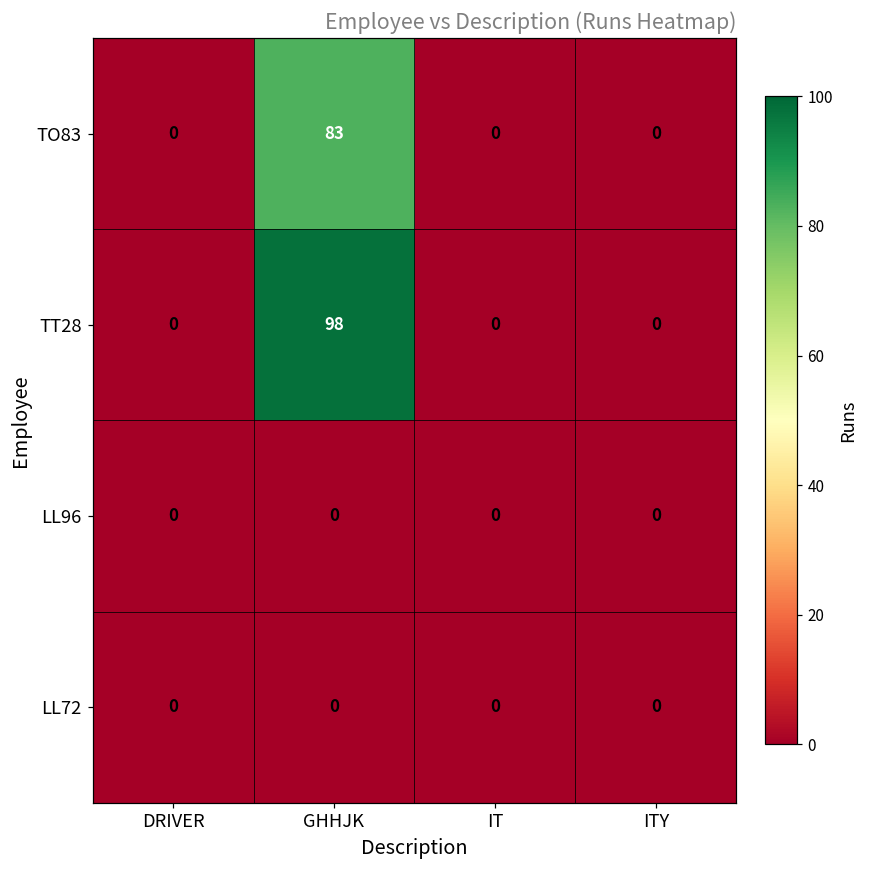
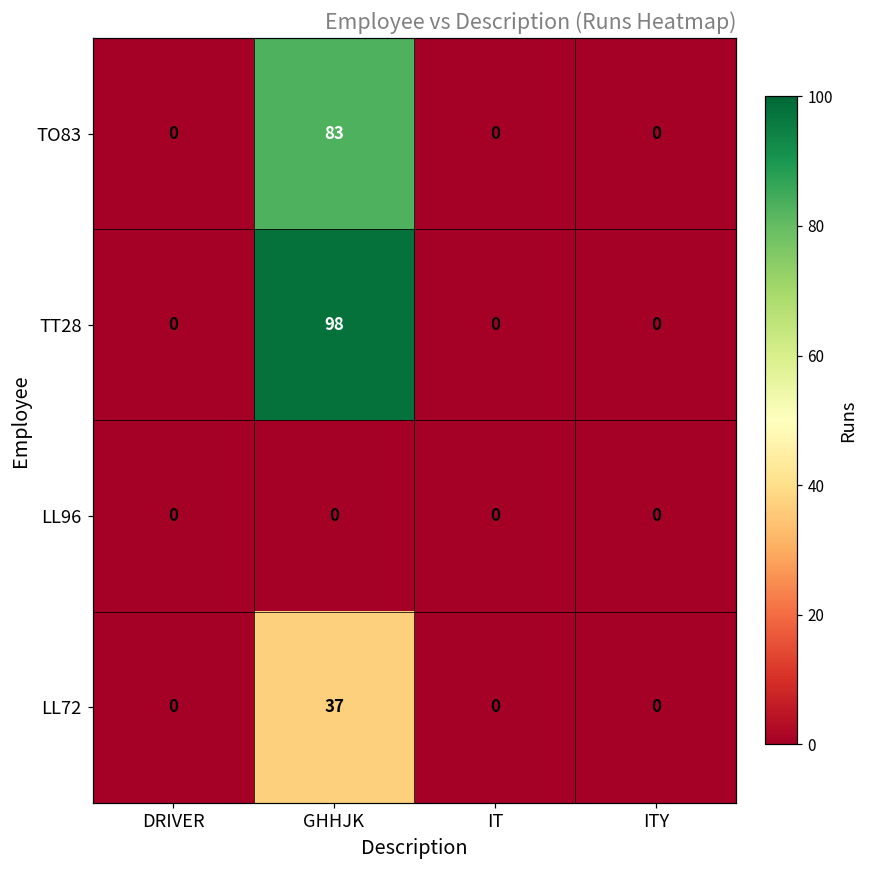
LL72, GHHJK: 0 -> 37
